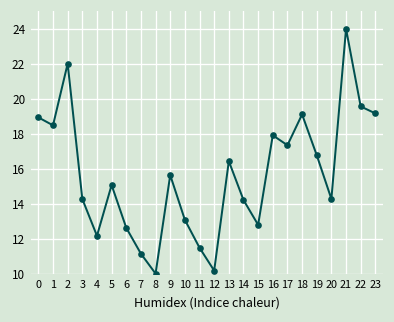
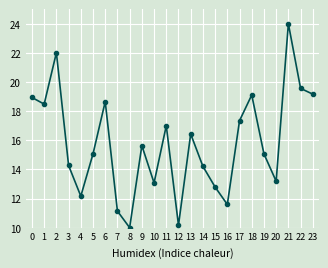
6: 12.6 -> 18.7
11: 11.5 -> 17.0
16: 17.9 -> 11.6
19: 16.8 -> 15.1
20: 14.3 -> 13.2
